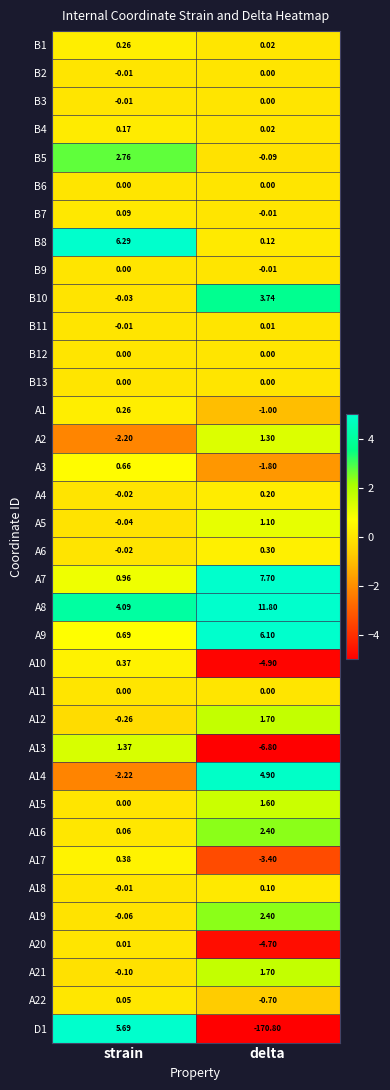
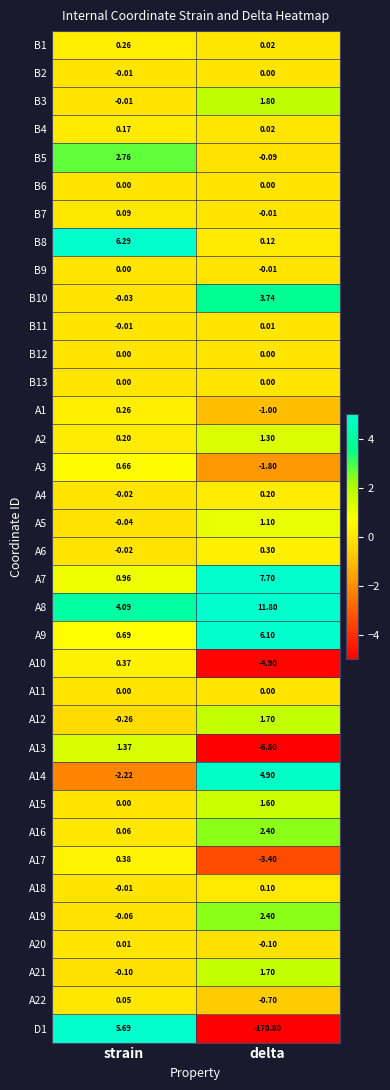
B3, delta: 0.00 -> 1.80
A2, strain: -2.20 -> 0.20
A20, delta: -4.70 -> -0.10
